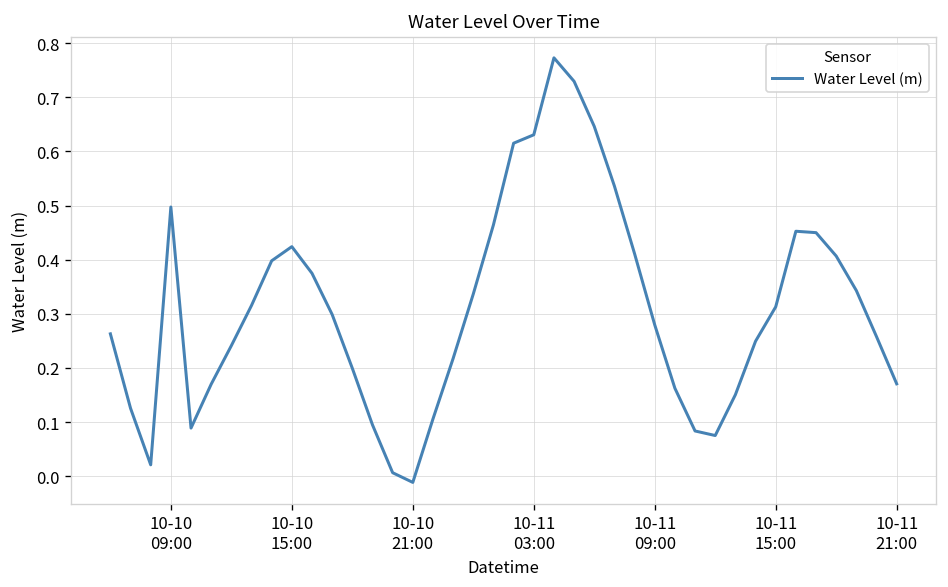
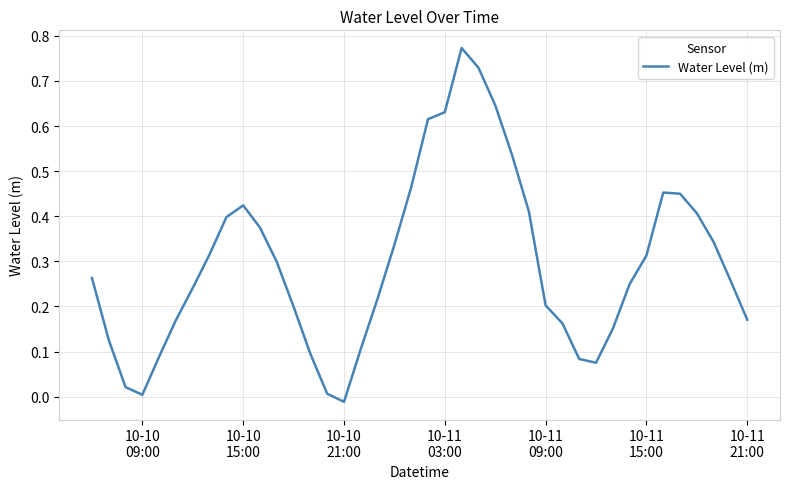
10-10 09:00: 0.50 -> 0.00
10-11 09:00: 0.28 -> 0.20
